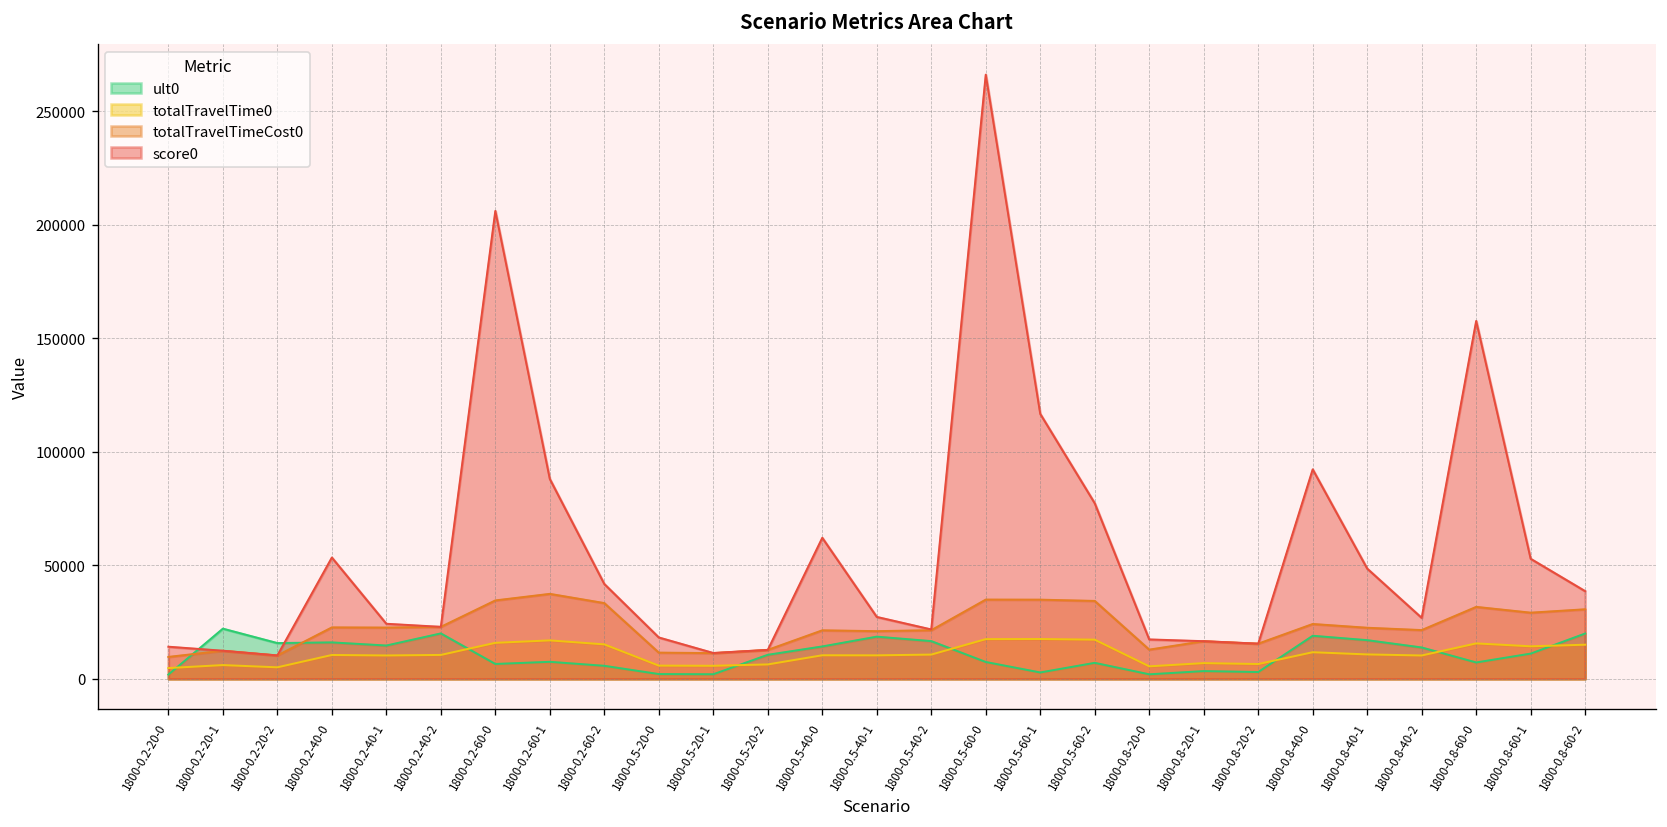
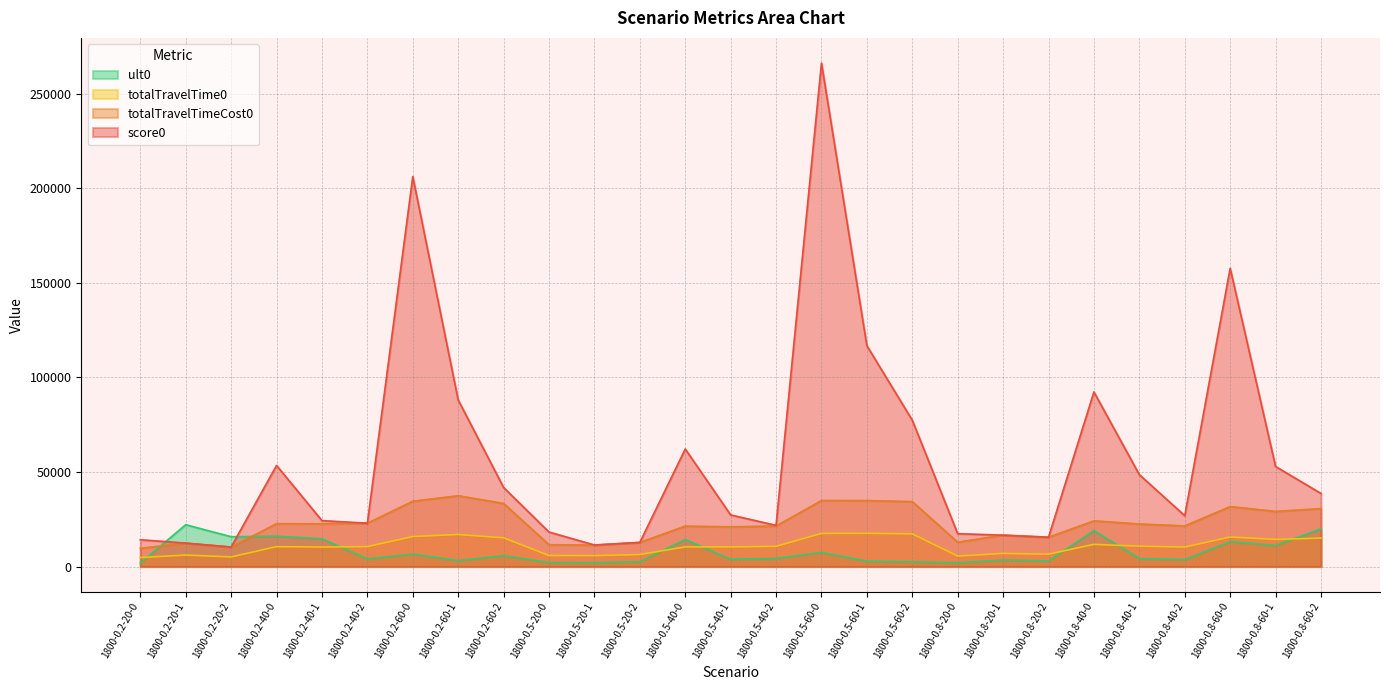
ult0, 1800-0.2-40-2: 20000 -> 4000
ult0, 1800-0.2-60-1: 7000 -> 3000
ult0, 1800-0.5-20-2: 11000 -> 3000
ult0, 1800-0.5-40-1: 19000 -> 4000
ult0, 1800-0.5-40-2: 17000 -> 4000
ult0, 1800-0.5-60-2: 7000 -> 2000
ult0, 1800-0.8-40-1: 17000 -> 4000
ult0, 1800-0.8-40-2: 14000 -> 4000
ult0, 1800-0.8-60-0: 7000 -> 13000
